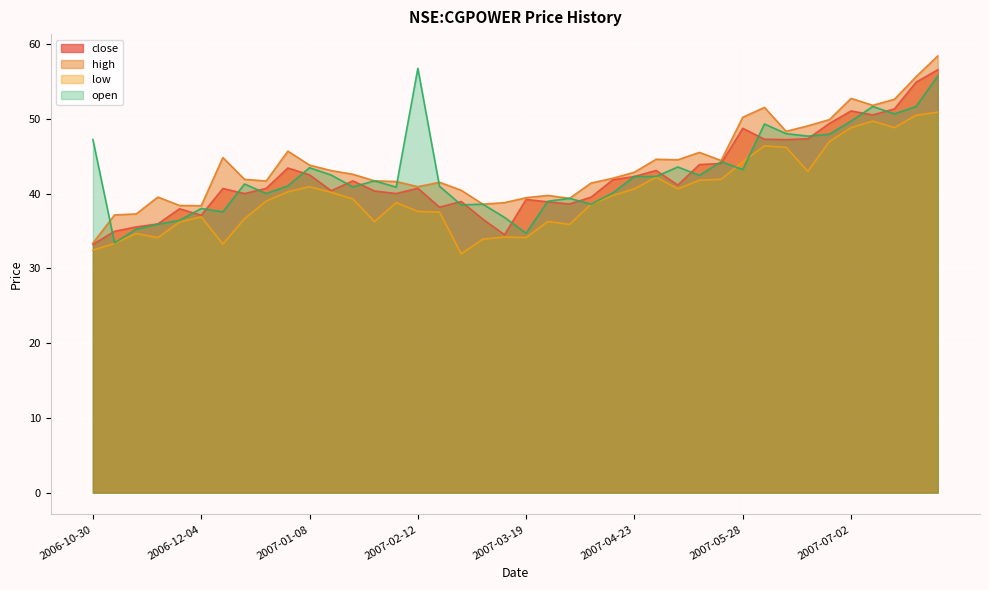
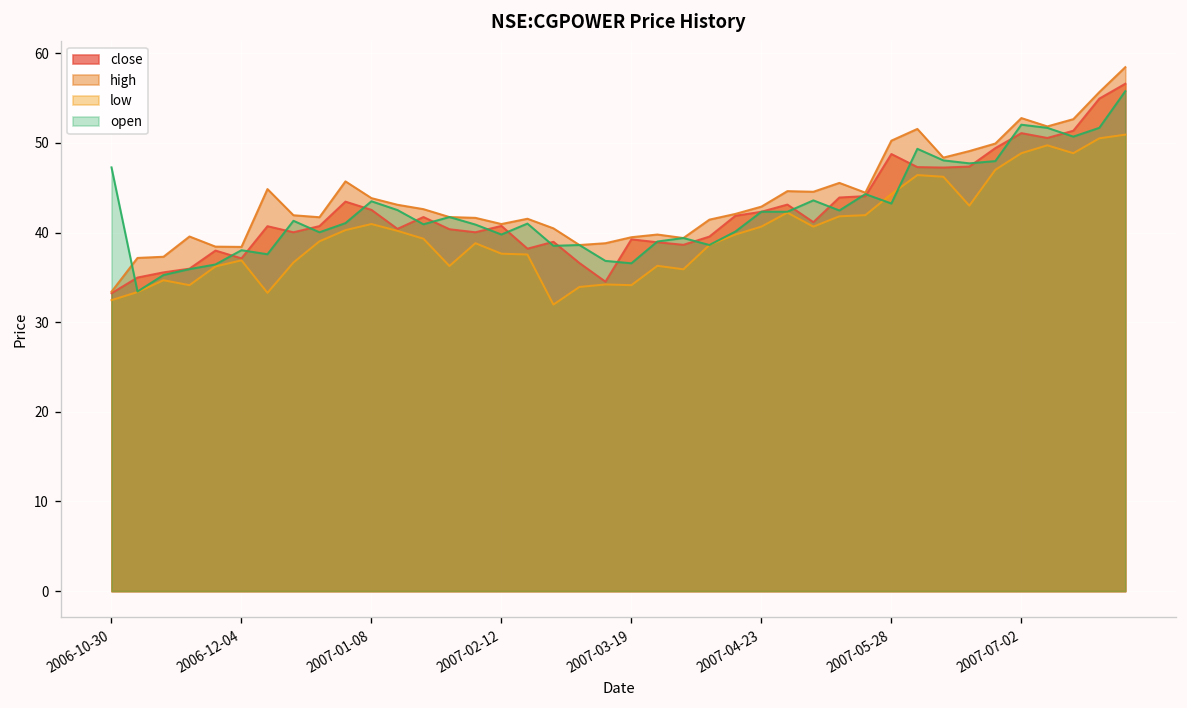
open, 2007-02-12: 57 -> 40
open, 2007-03-19: 35 -> 37
open, 2007-07-02: 50 -> 52
